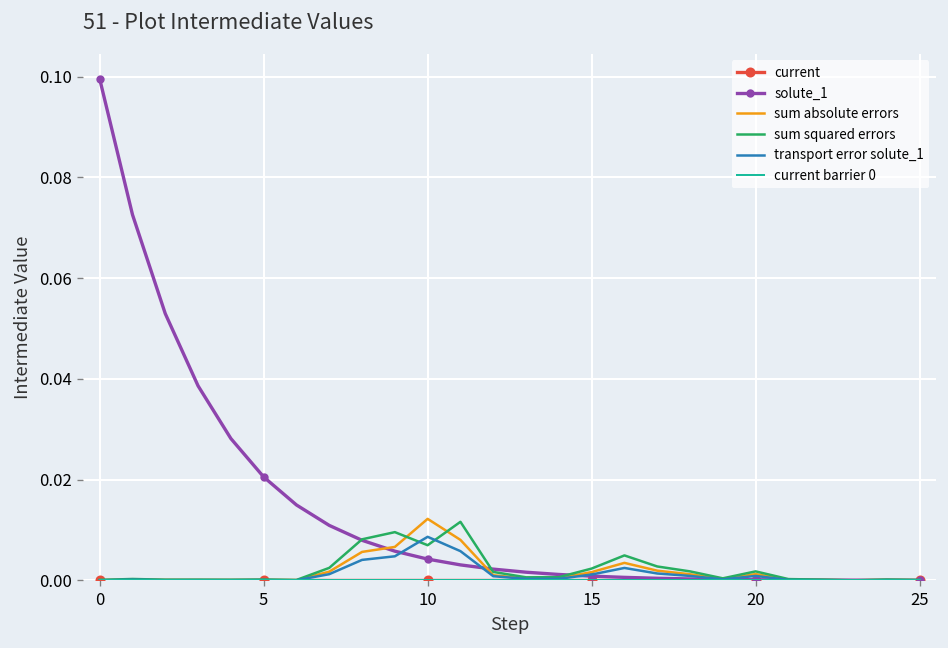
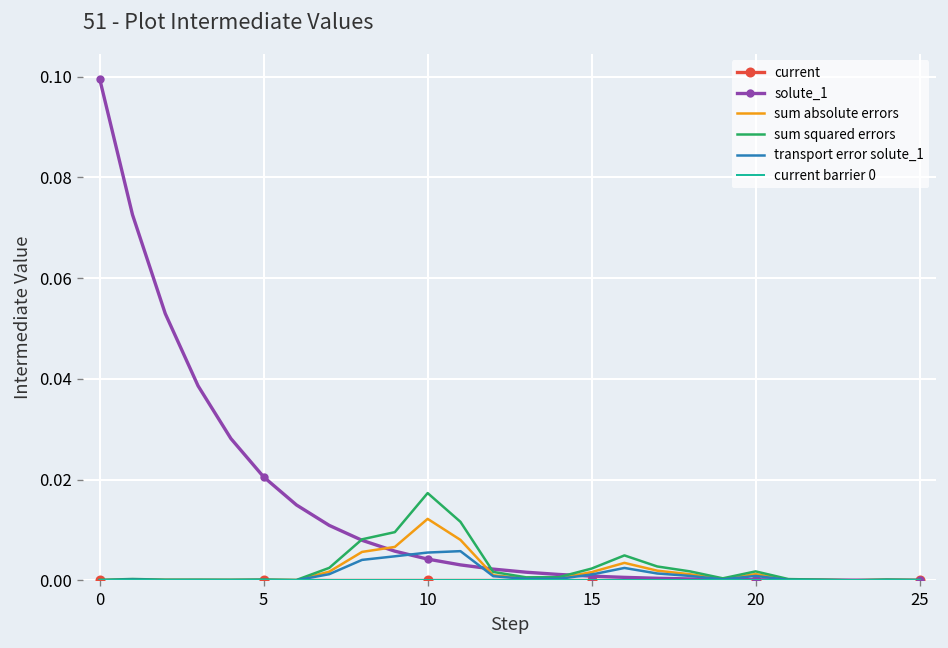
sum squared errors, 10: 0.007 -> 0.017
transport error solute_1, 10: 0.009 -> 0.006
